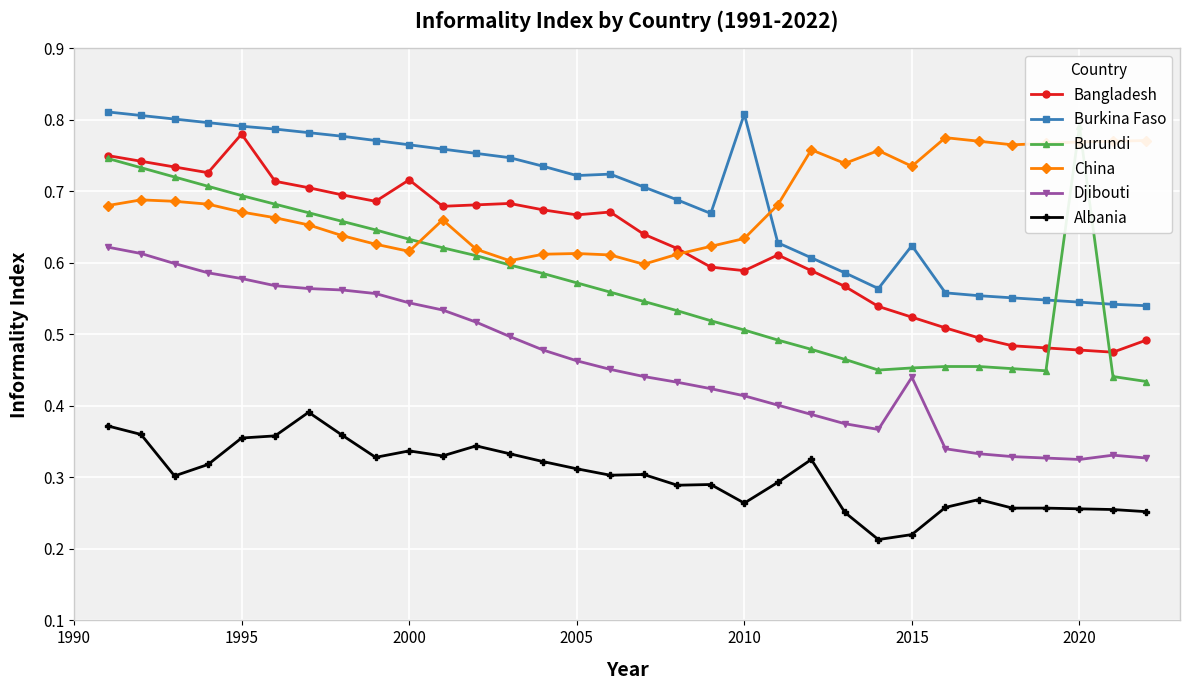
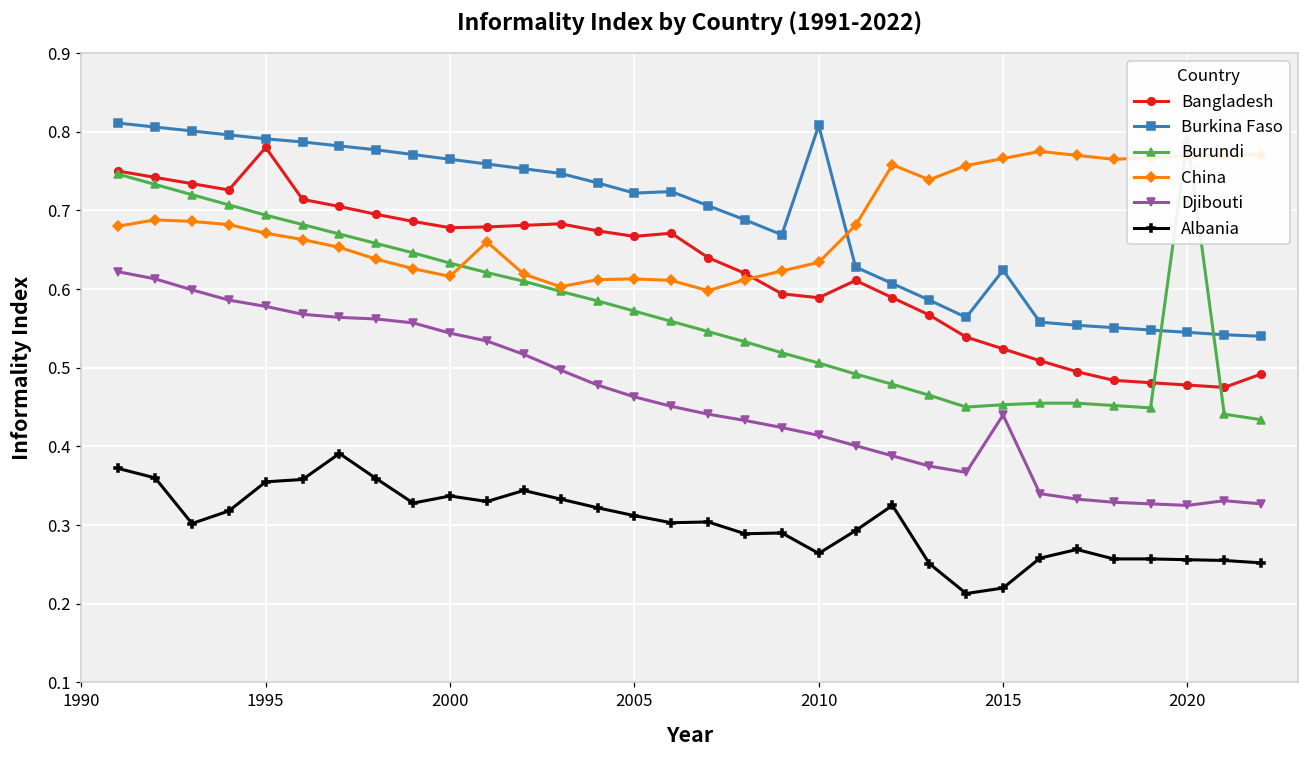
Bangladesh, 2000: 0.72 -> 0.68
China, 2015: 0.74 -> 0.77
